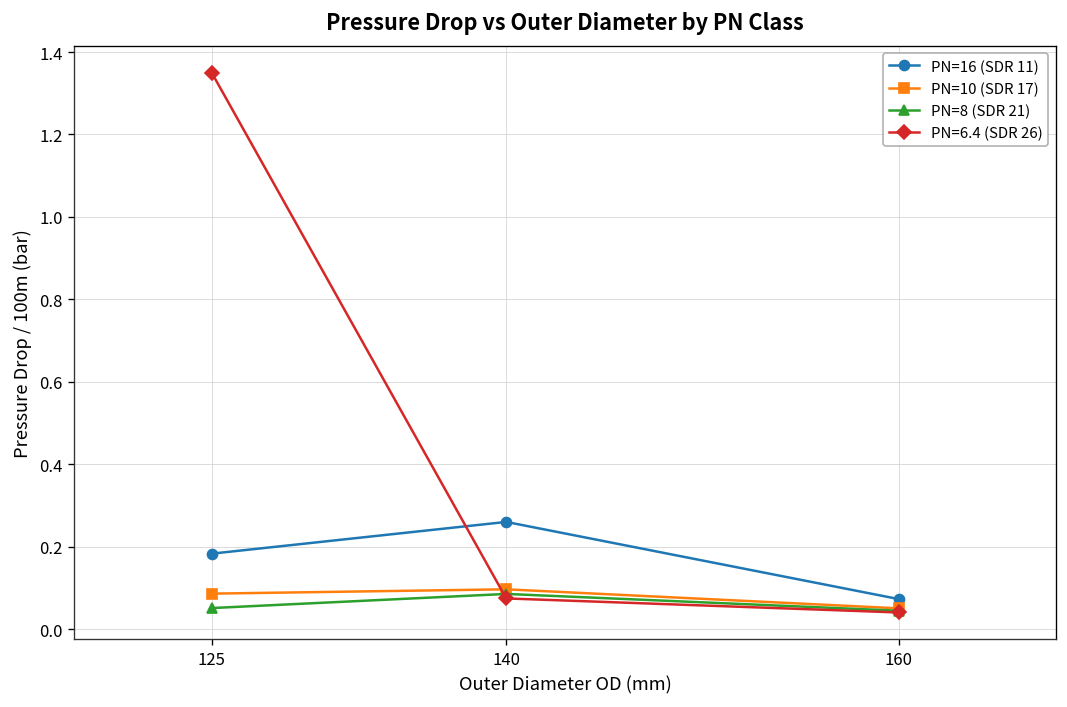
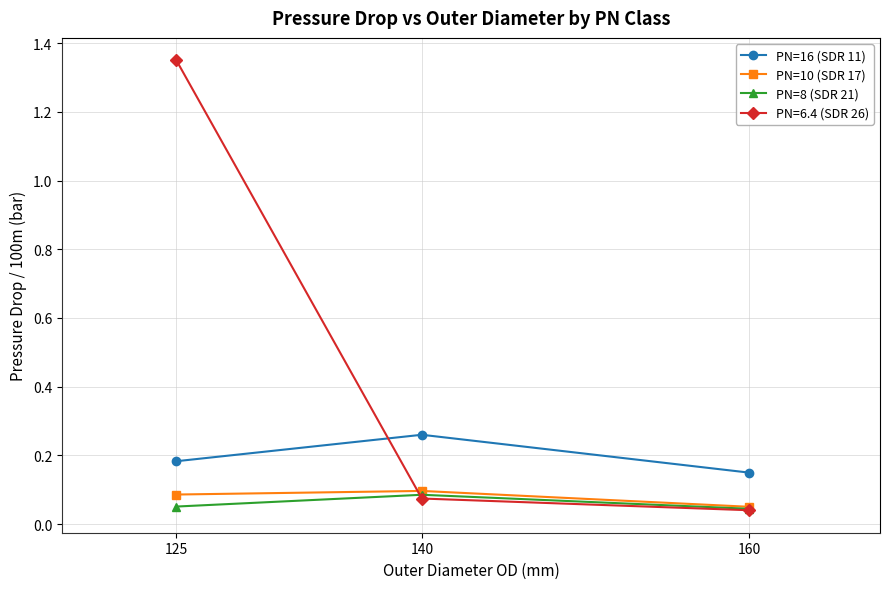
PN=16 (SDR 11), 160: 0.07 -> 0.15
